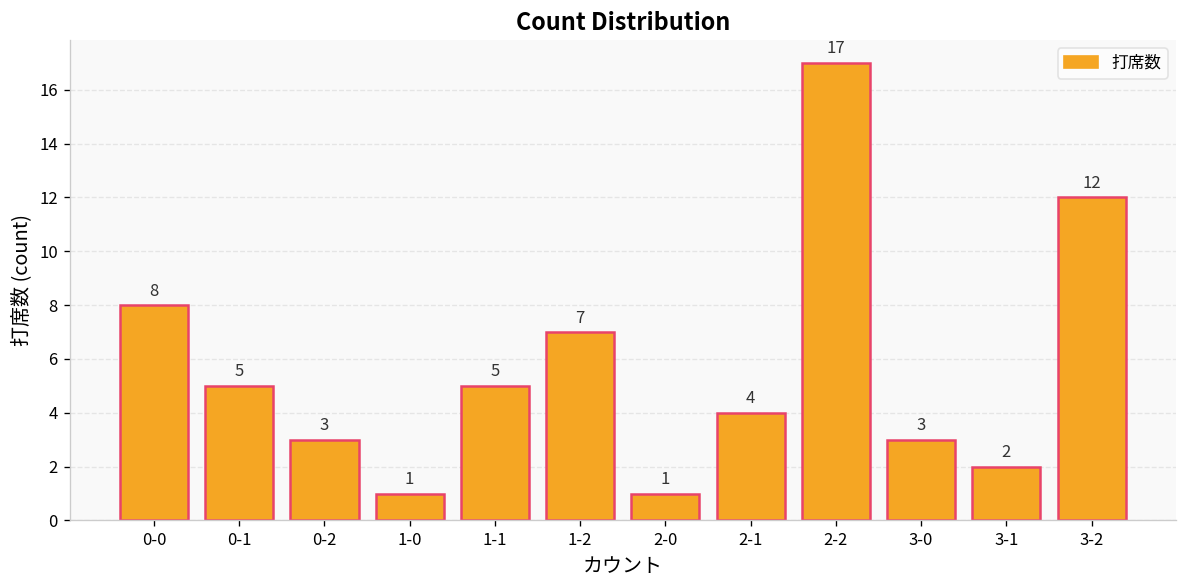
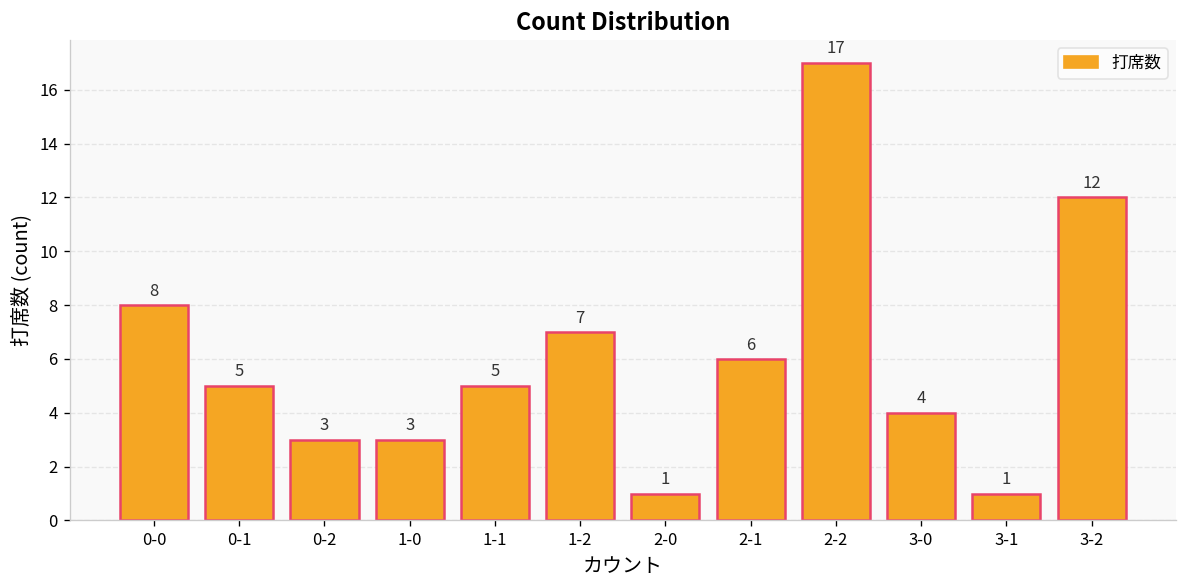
1-0: 1 -> 3
2-1: 4 -> 6
3-0: 3 -> 4
3-1: 2 -> 1
